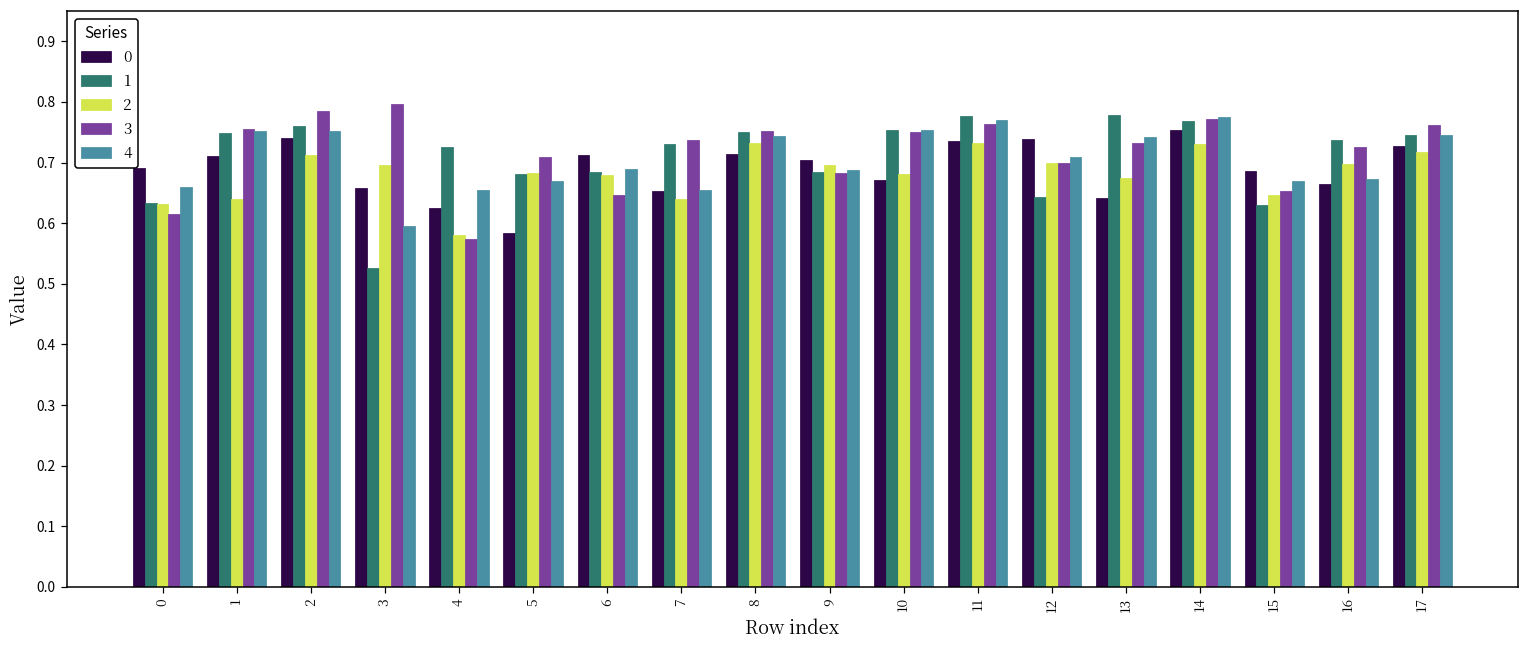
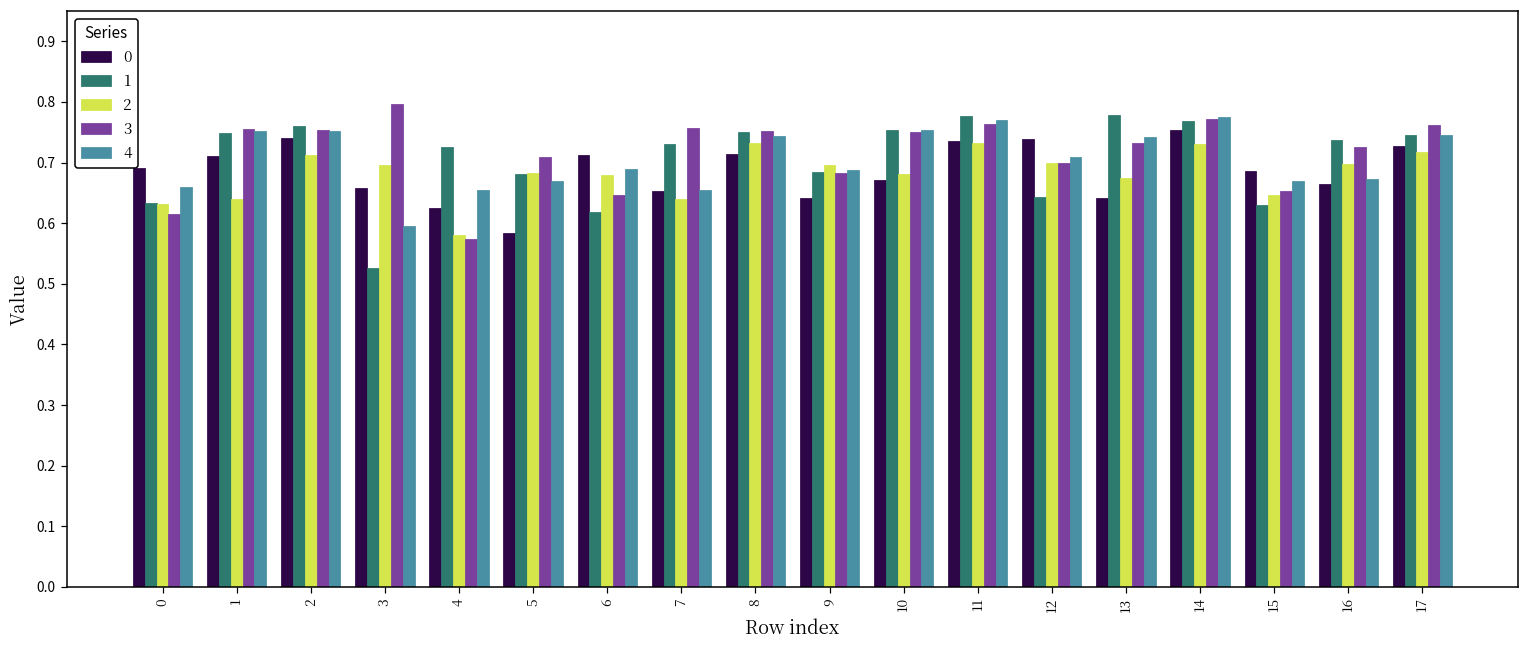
3, 2: 0.78 -> 0.75
1, 6: 0.68 -> 0.62
3, 7: 0.74 -> 0.76
0, 9: 0.70 -> 0.64
